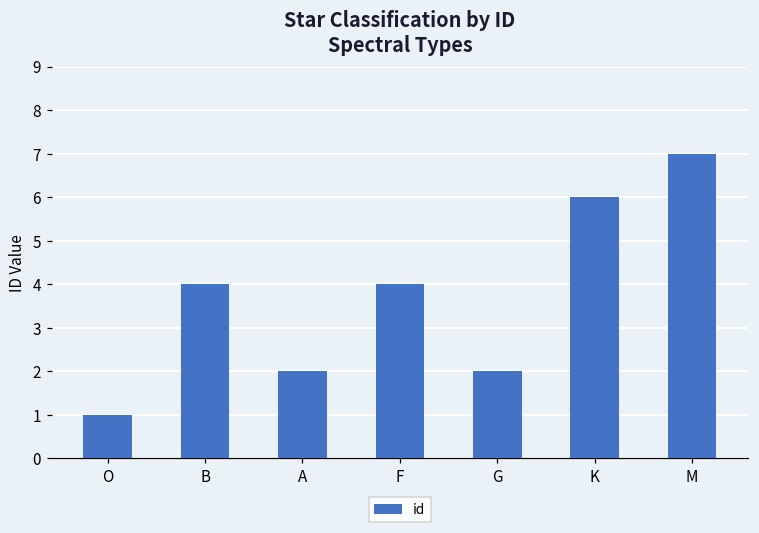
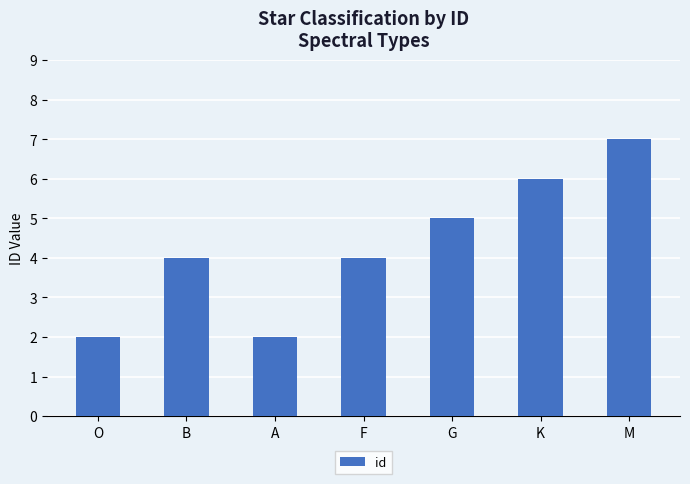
O: 1 -> 2
G: 2 -> 5
